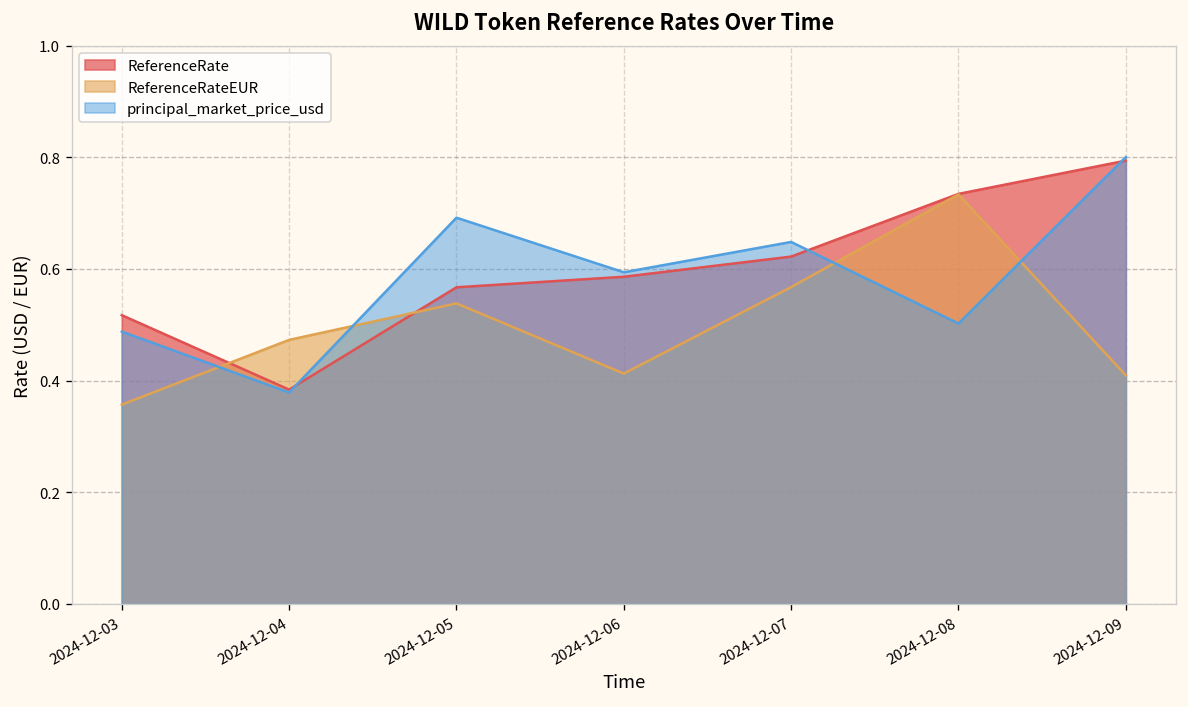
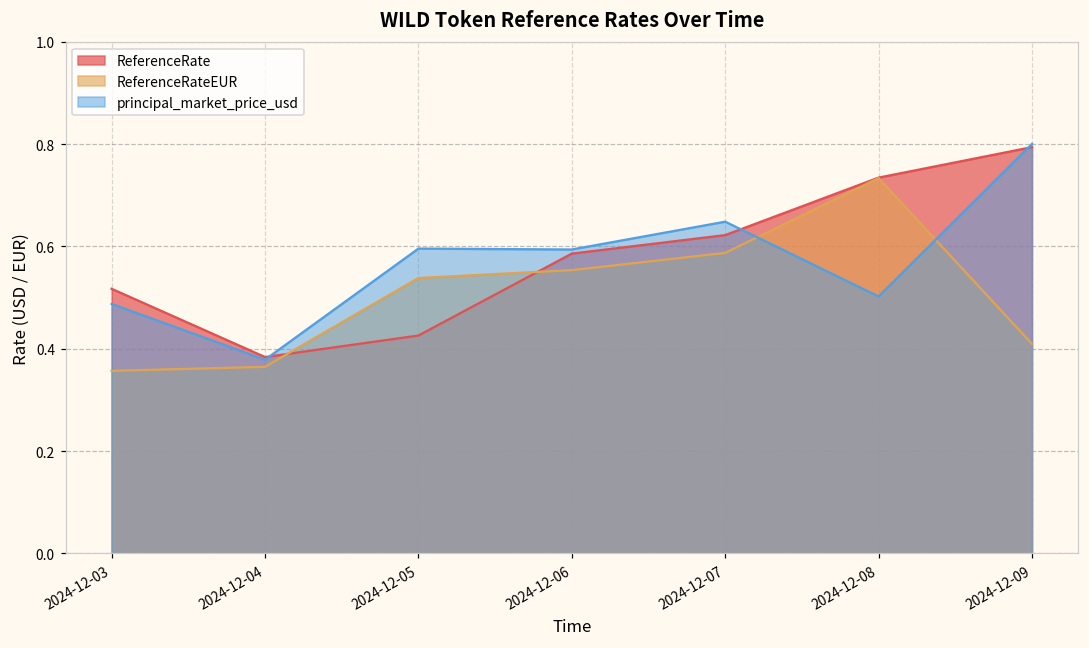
ReferenceRateEUR, 2024-12-04: 0.47 -> 0.36
ReferenceRate, 2024-12-05: 0.57 -> 0.43
principal_market_price_usd, 2024-12-05: 0.69 -> 0.60
ReferenceRateEUR, 2024-12-06: 0.41 -> 0.55
ReferenceRateEUR, 2024-12-07: 0.57 -> 0.59
